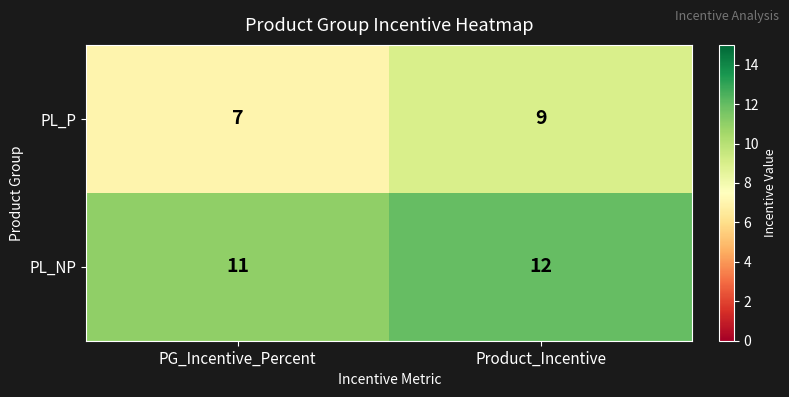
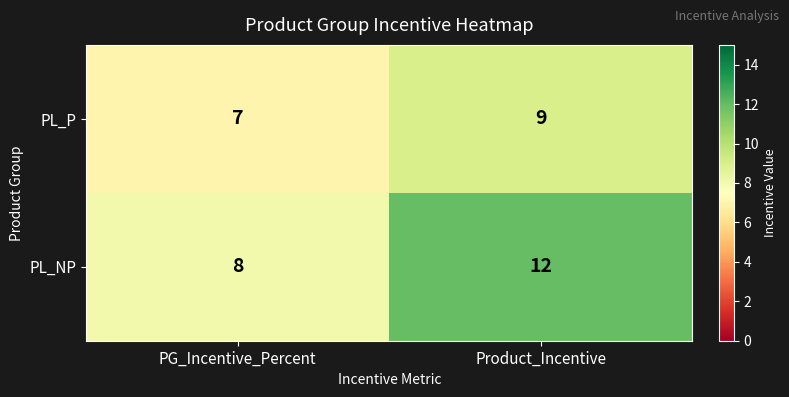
PL_NP, PG_Incentive_Percent: 11 -> 8
